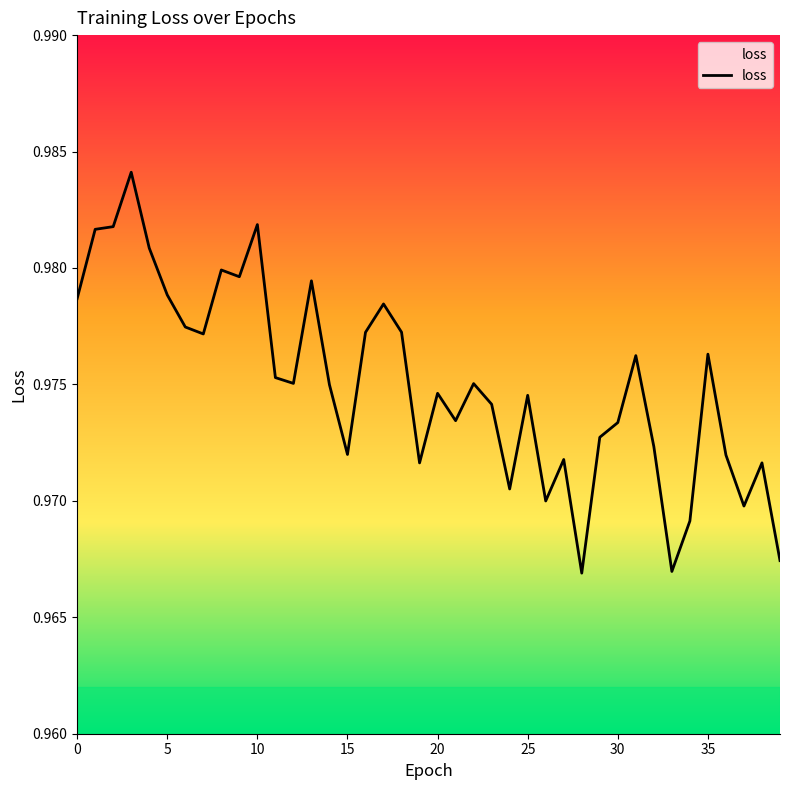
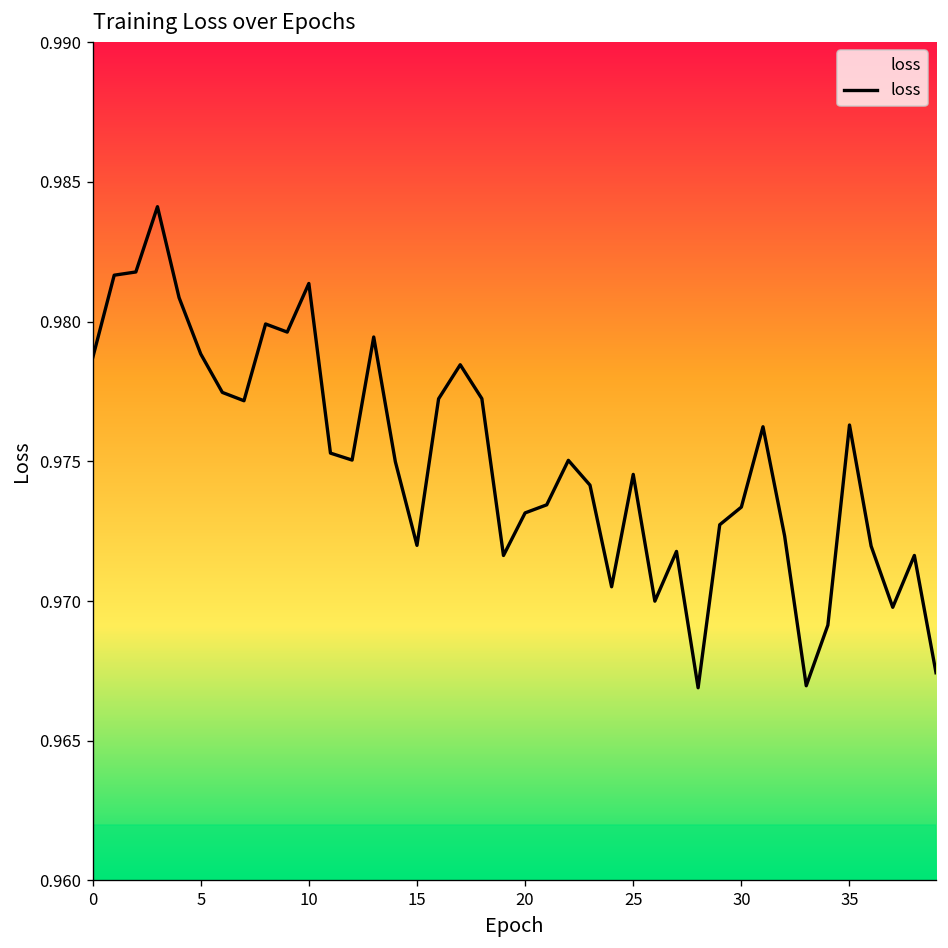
10: 0.9819 -> 0.9814
20: 0.9746 -> 0.9732
